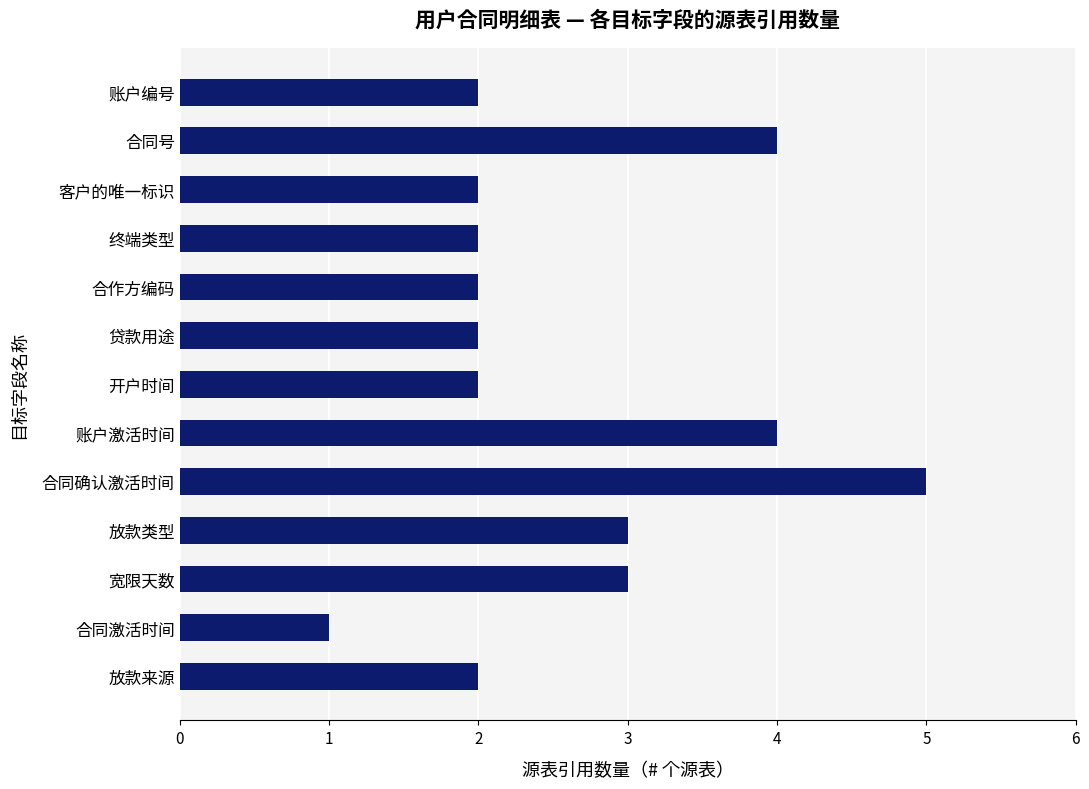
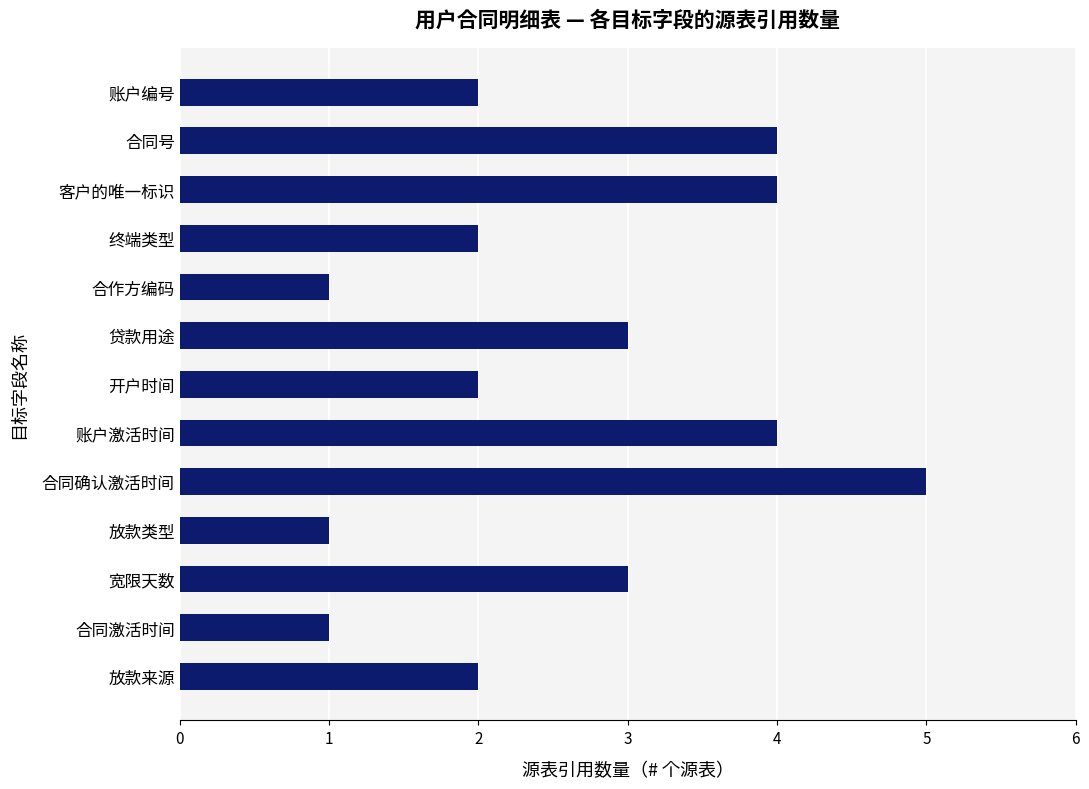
客户的唯一标识: 2 -> 4
合作方编码: 2 -> 1
贷款用途: 2 -> 3
放款类型: 3 -> 1
